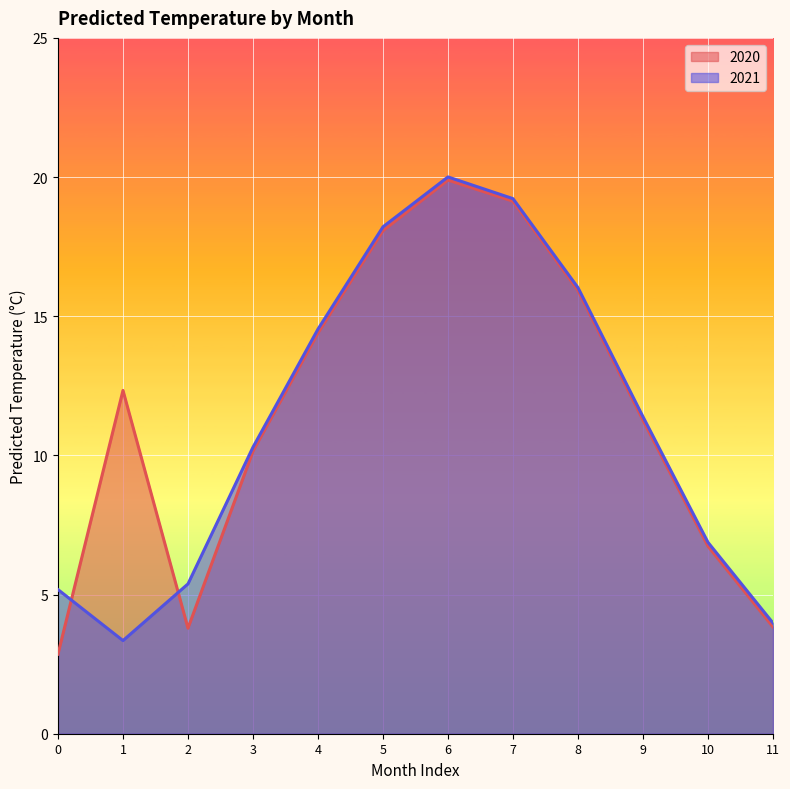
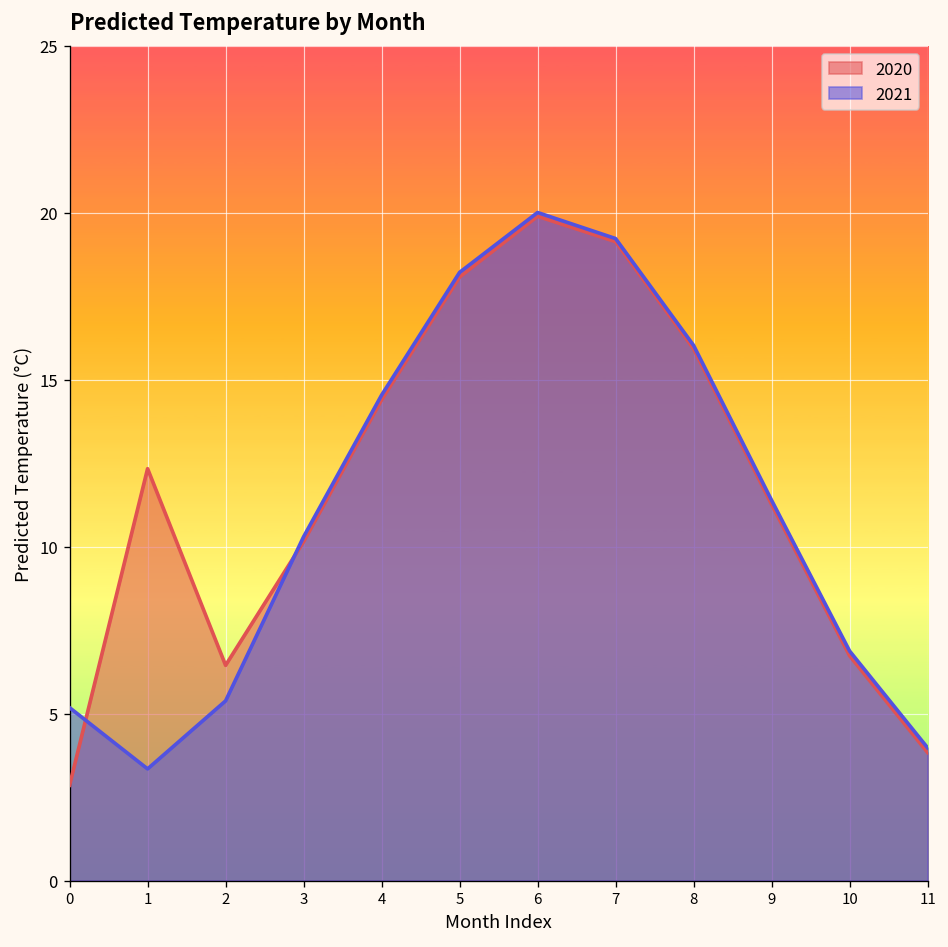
2020, 2: 3.8 -> 6.4
